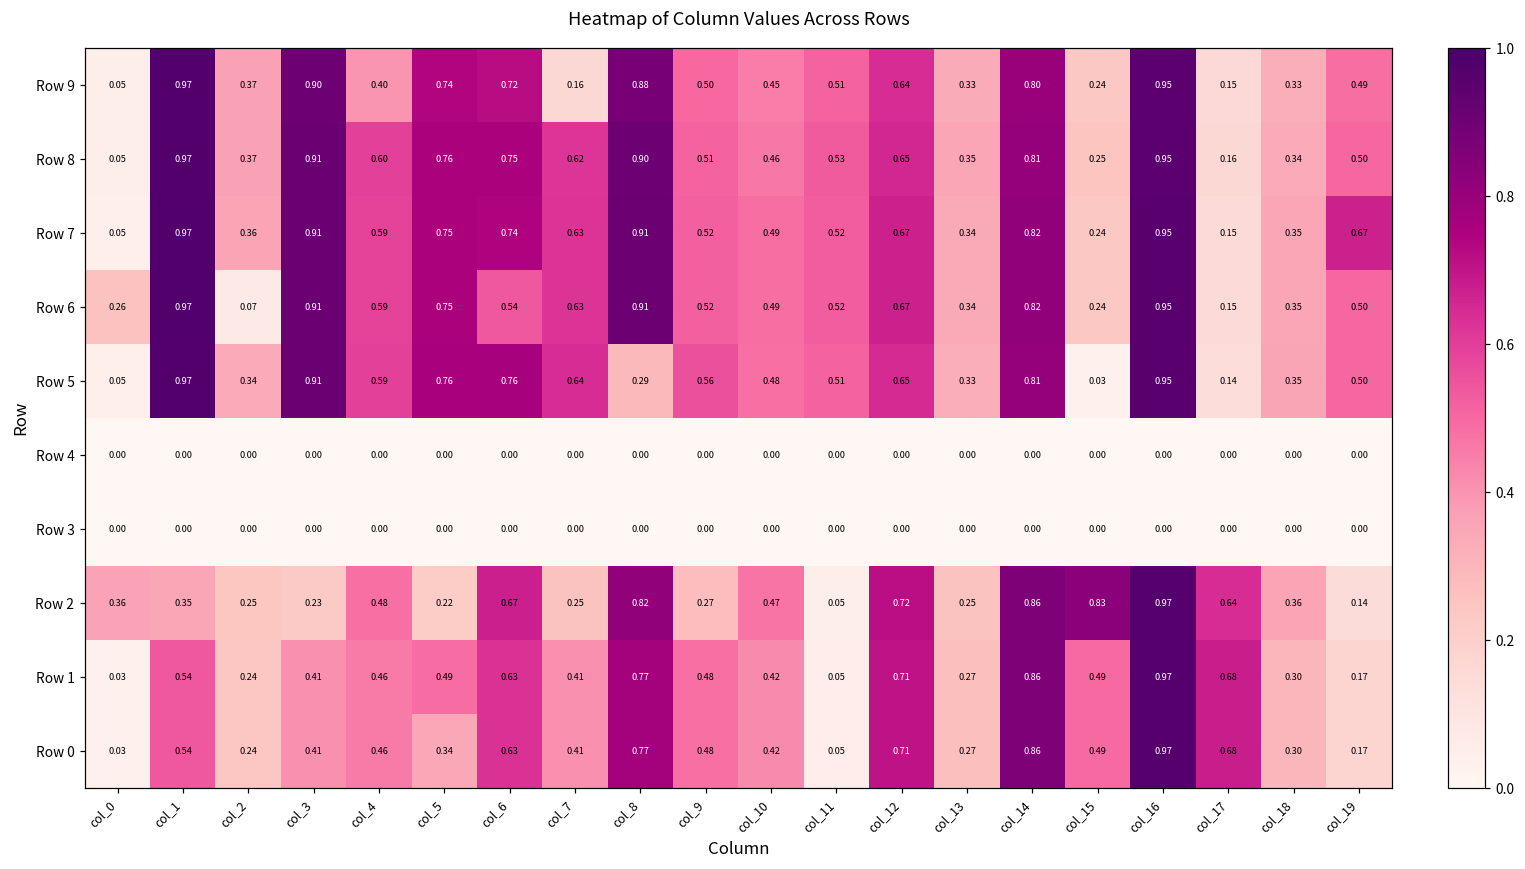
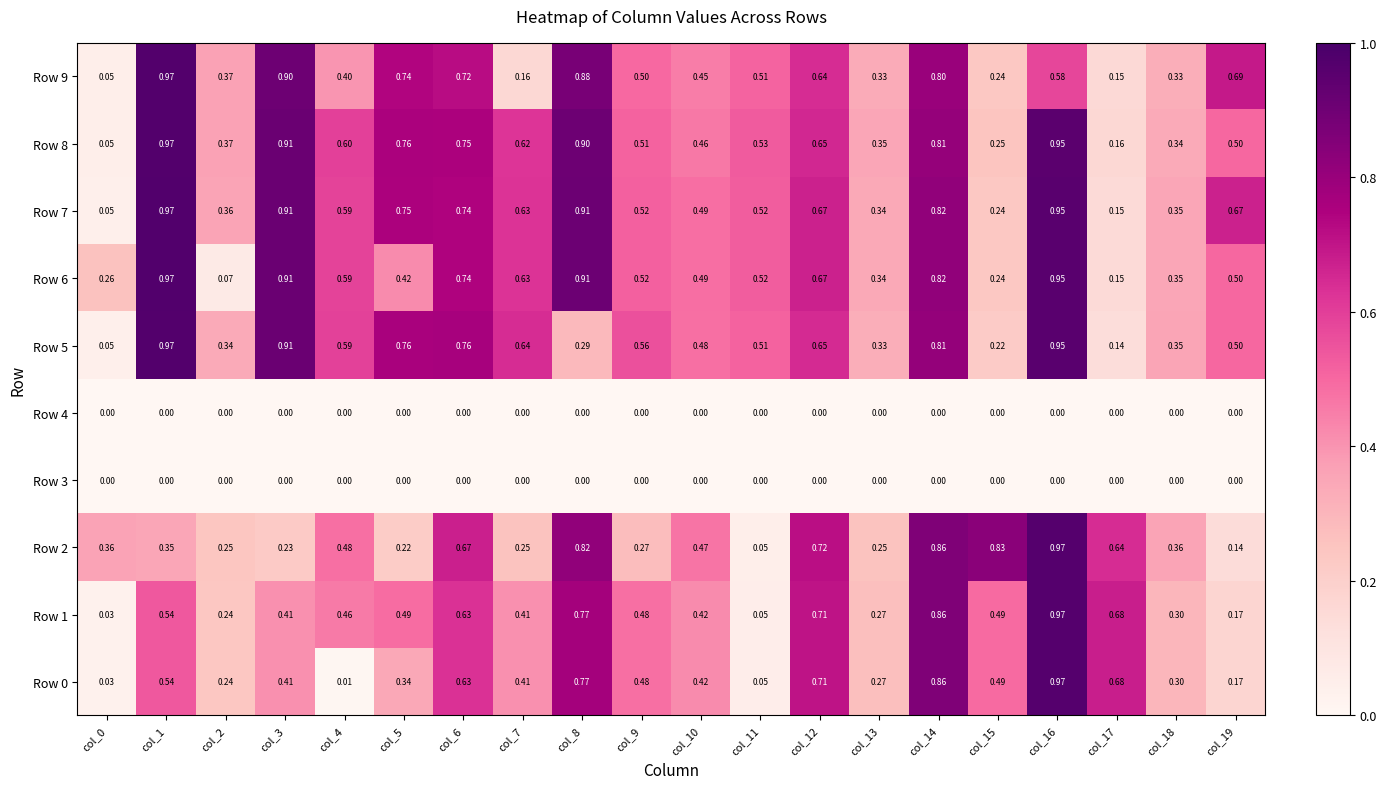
Row 9, col_16: 0.95 -> 0.58
Row 9, col_19: 0.49 -> 0.69
Row 6, col_5: 0.75 -> 0.42
Row 6, col_6: 0.54 -> 0.74
Row 5, col_15: 0.03 -> 0.22
Row 0, col_4: 0.46 -> 0.01
